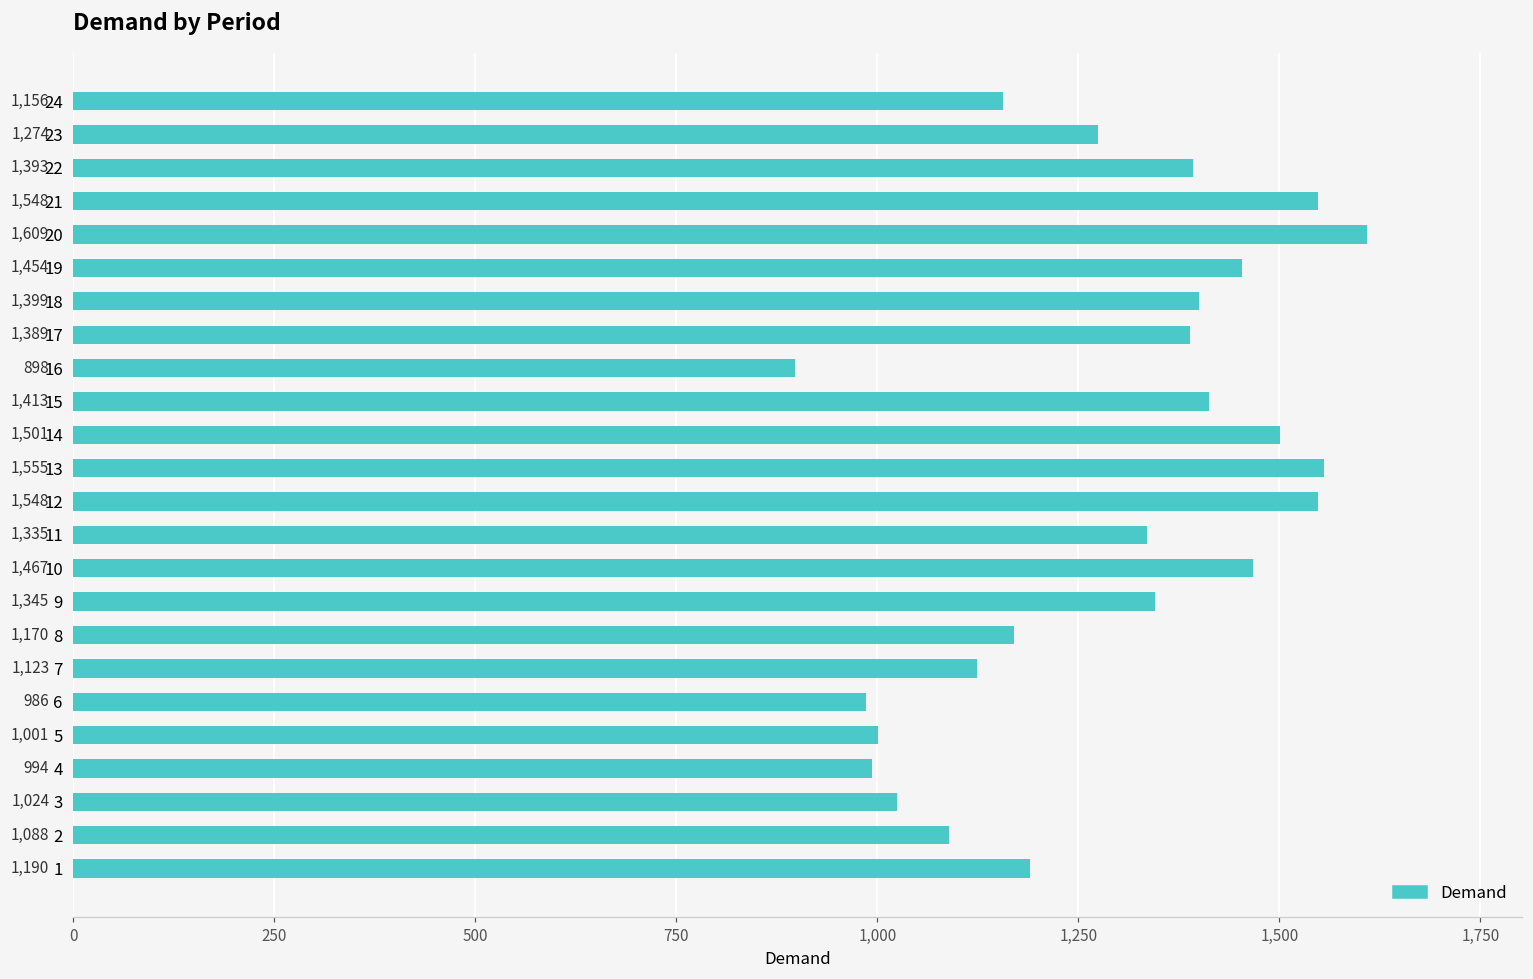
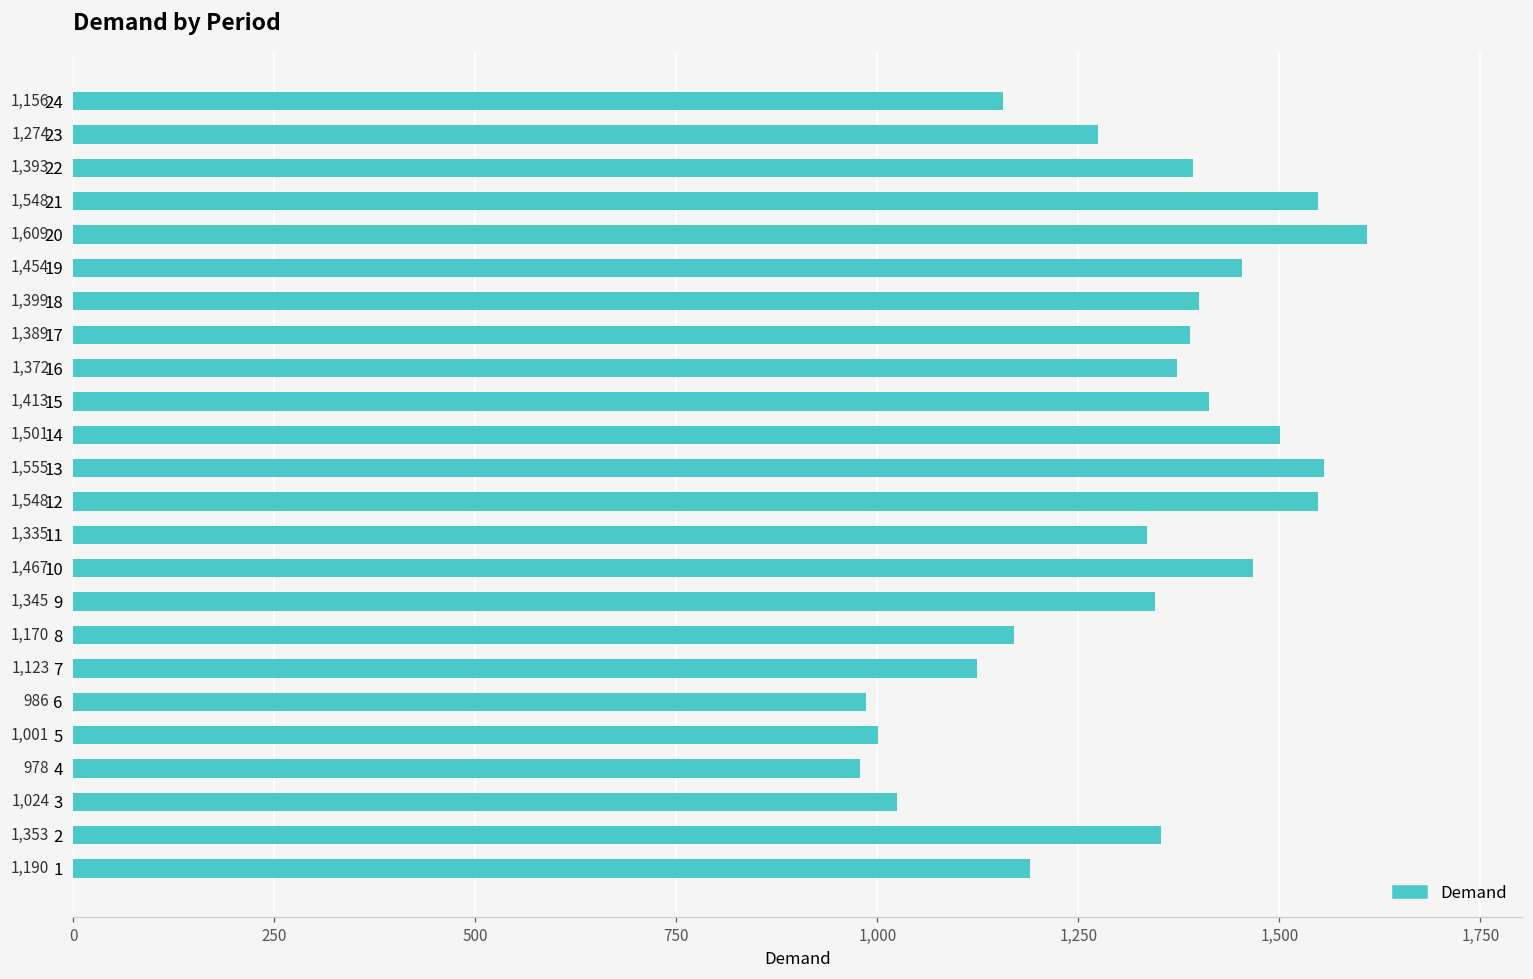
16: 898 -> 1,372
4: 994 -> 978
2: 1,088 -> 1,353
